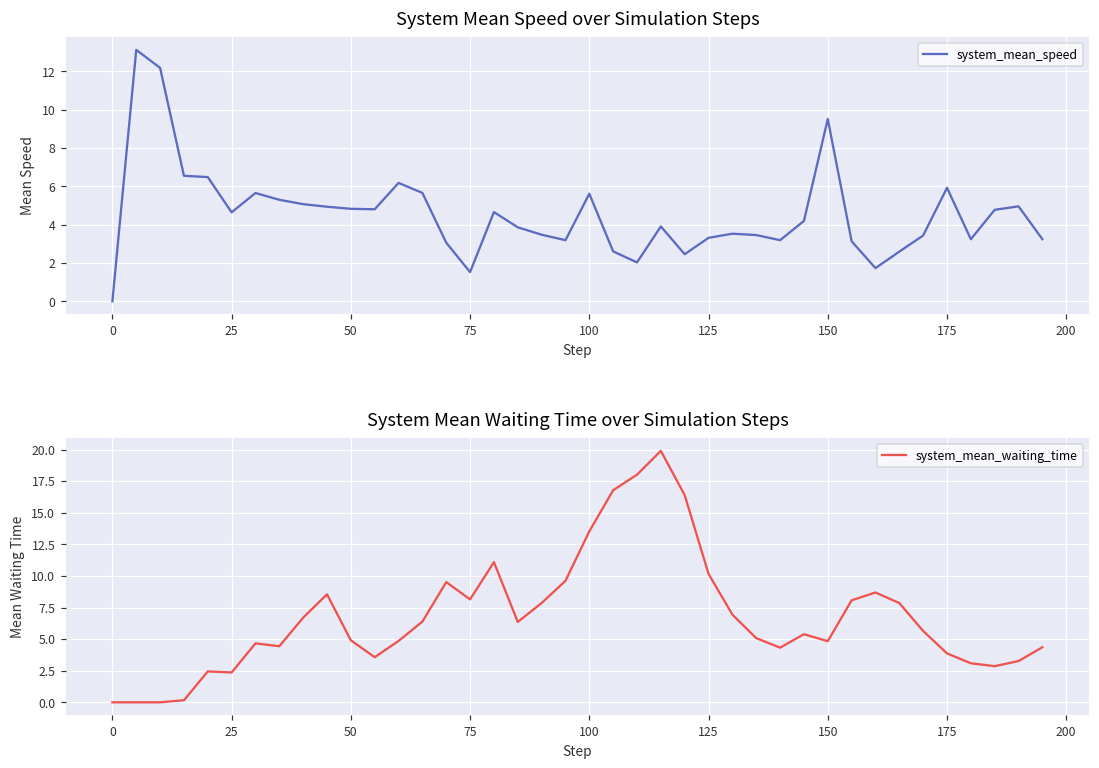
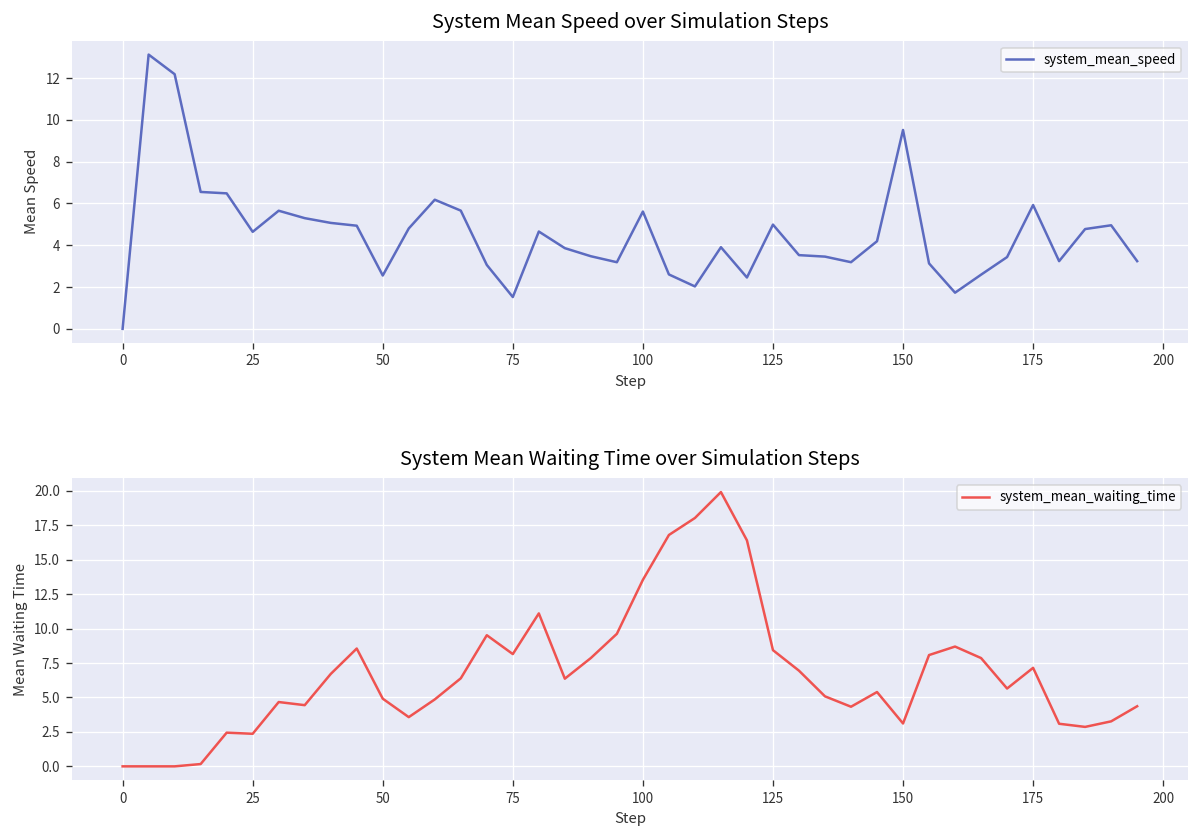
System Mean Speed over Simulation Steps, 50: 4.8 -> 2.6
System Mean Speed over Simulation Steps, 125: 3.3 -> 5.0
System Mean Waiting Time over Simulation Steps, 125: 10.2 -> 8.4
System Mean Waiting Time over Simulation Steps, 150: 4.8 -> 3.1
System Mean Waiting Time over Simulation Steps, 175: 3.9 -> 7.1
